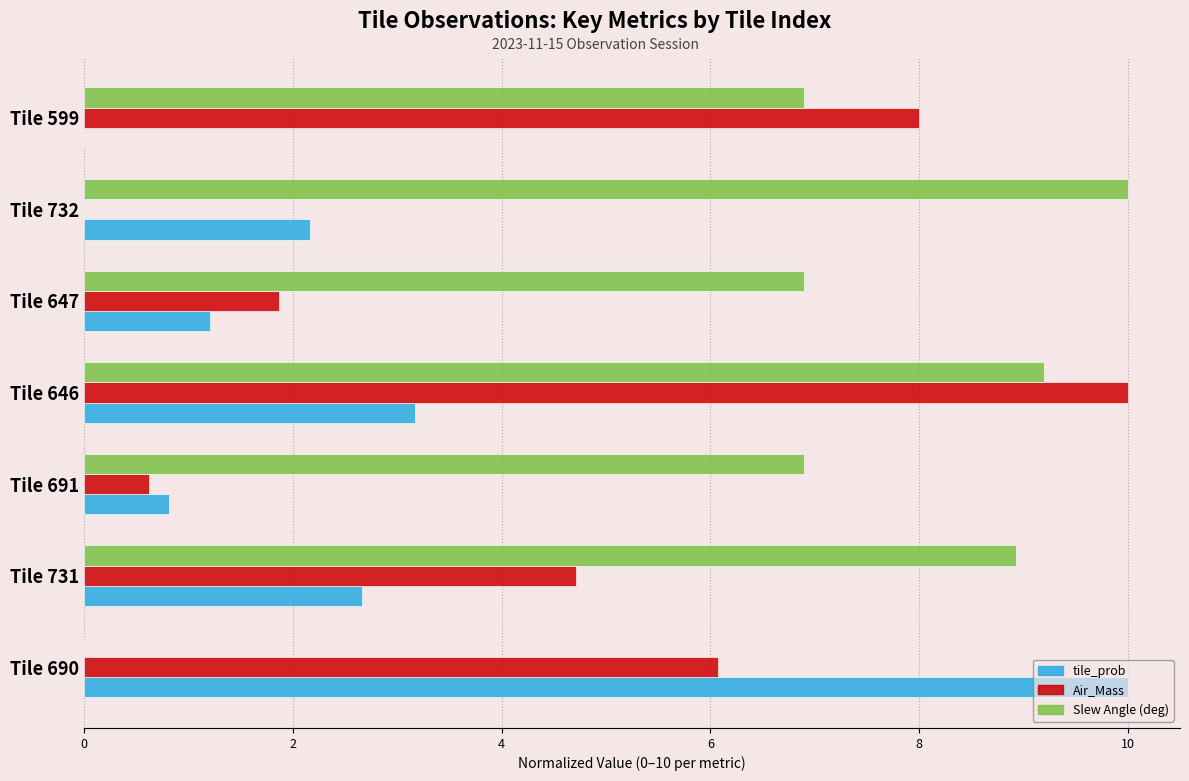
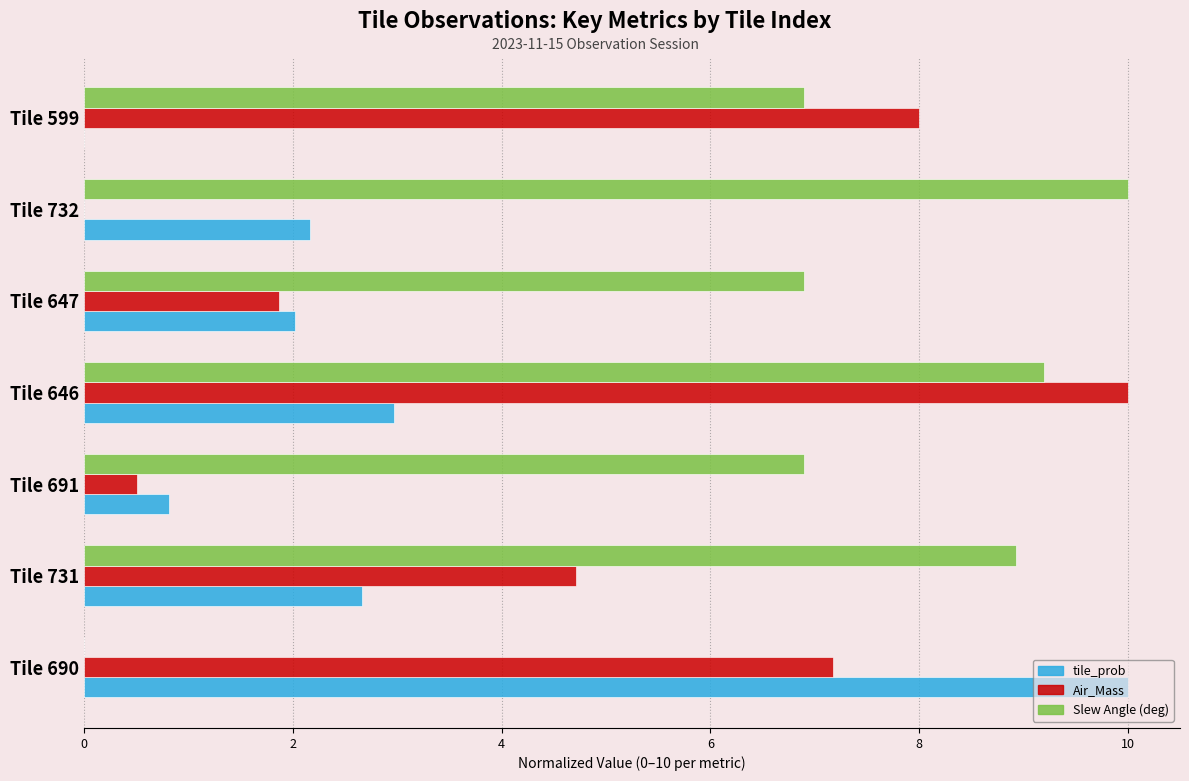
tile_prob, Tile 647: 1.20 -> 2.02
tile_prob, Tile 646: 3.17 -> 2.97
Air_Mass, Tile 691: 0.62 -> 0.51
Air_Mass, Tile 690: 6.08 -> 7.18
